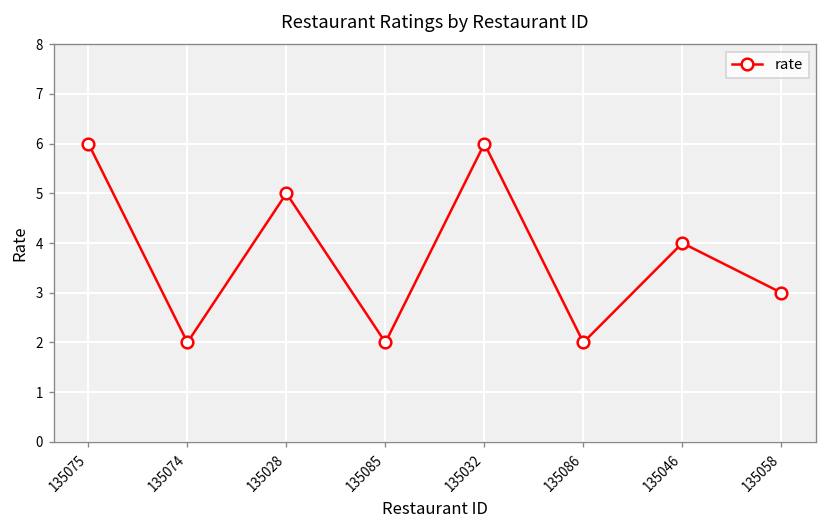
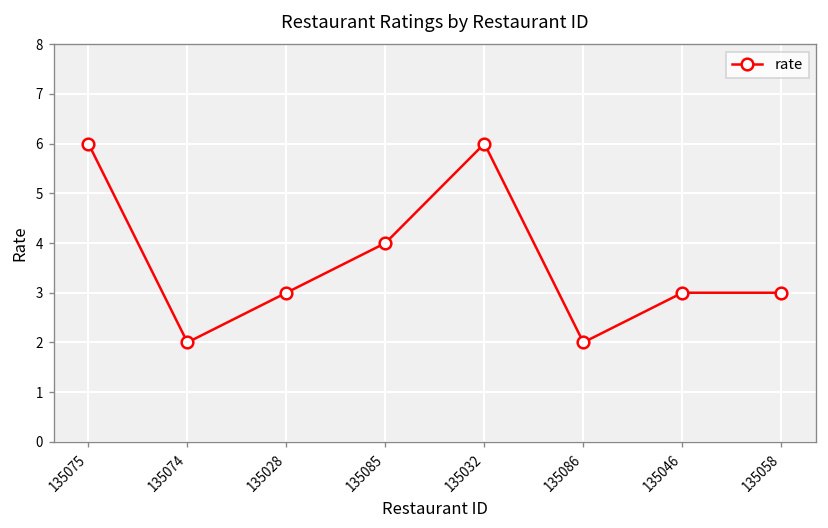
135028: 5 -> 3
135085: 2 -> 4
135046: 4 -> 3
